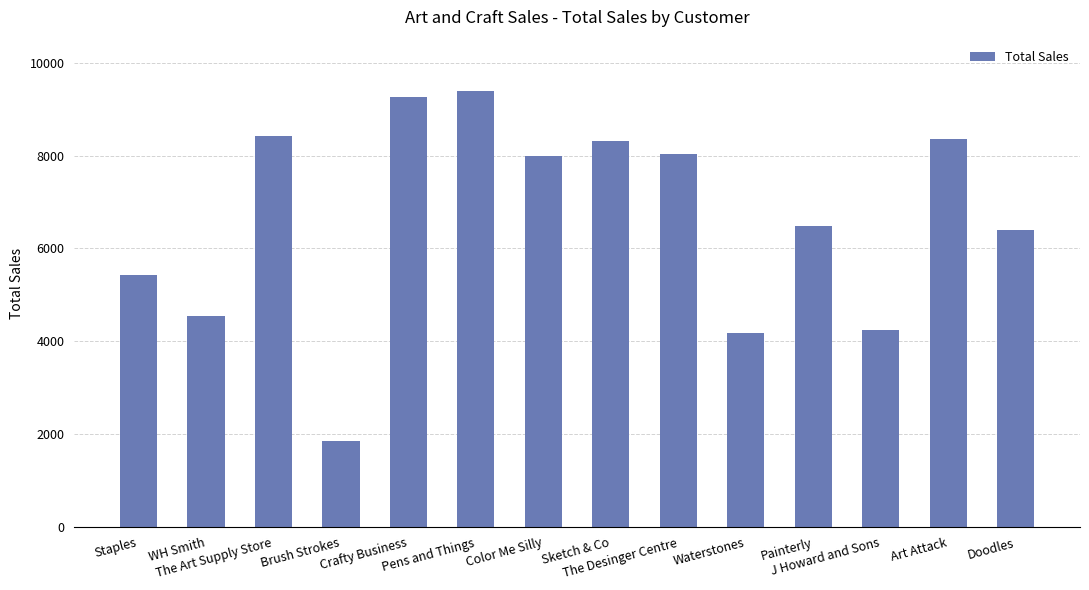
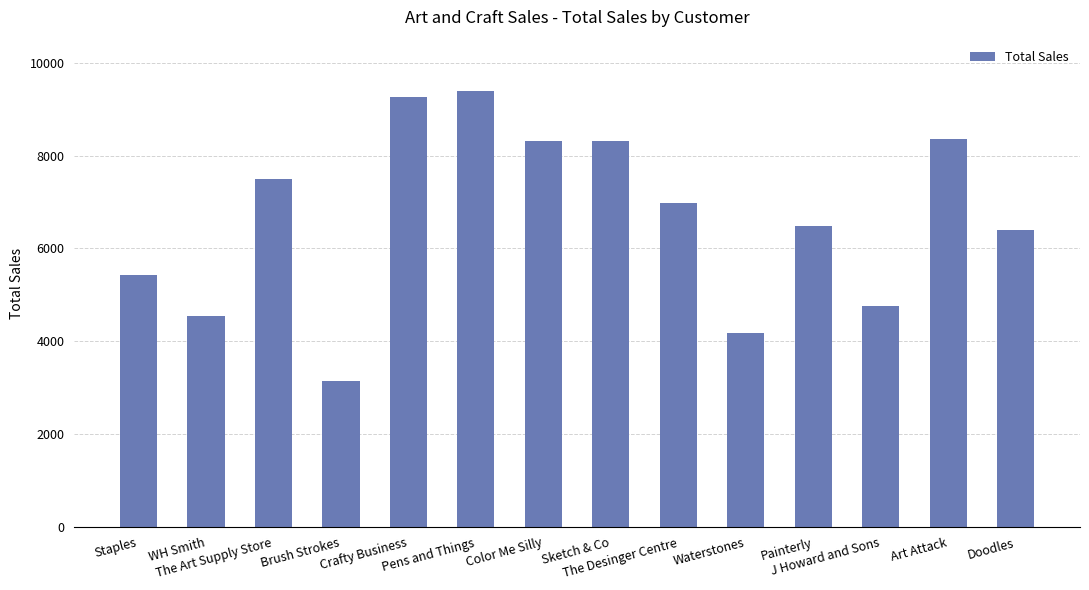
The Art Supply Store: 8400 -> 7500
Brush Strokes: 1800 -> 3100
Color Me Silly: 8000 -> 8300
The Desinger Centre: 8000 -> 7000
J Howard and Sons: 4200 -> 4800
